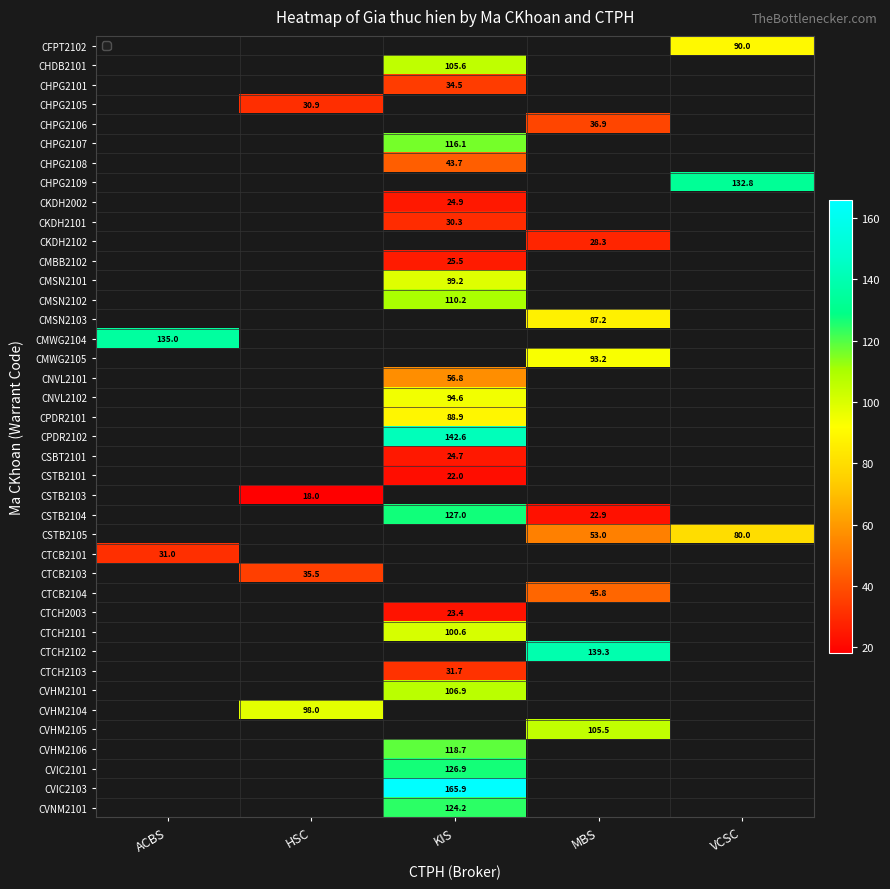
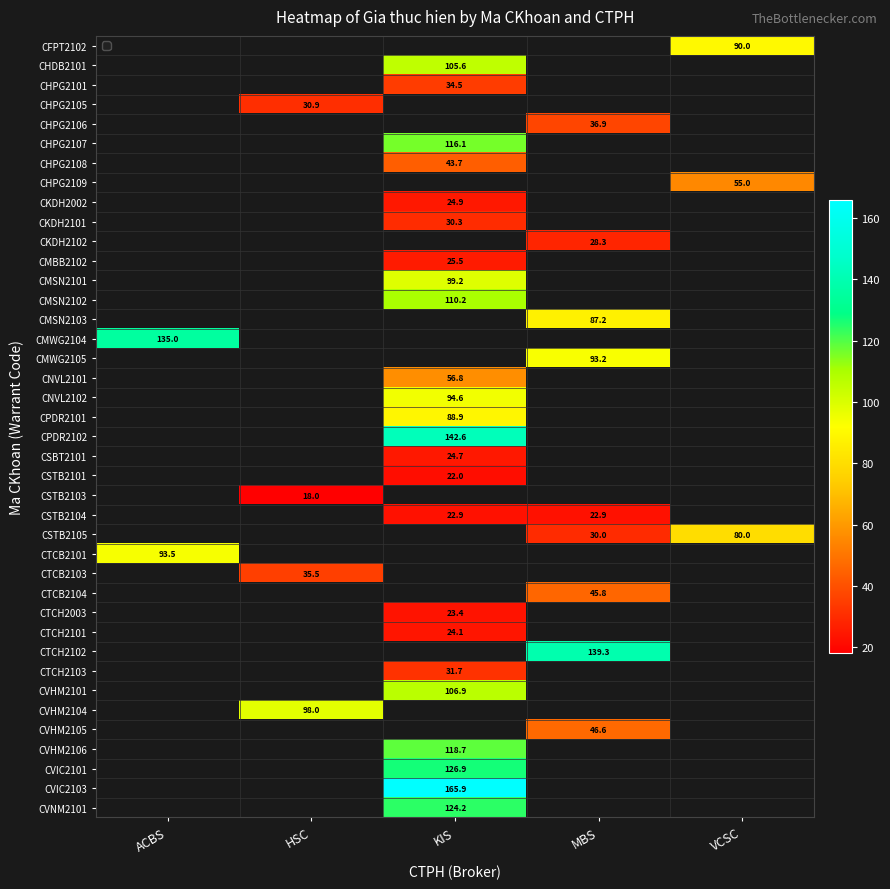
CHPG2109, VCSC: 132.8 -> 55.0
CSTB2104, KIS: 127.0 -> 22.9
CSTB2105, MBS: 53.0 -> 30.0
CTCB2101, ACBS: 31.0 -> 93.5
CTCH2101, KIS: 100.6 -> 24.1
CVHM2105, MBS: 105.5 -> 46.6
